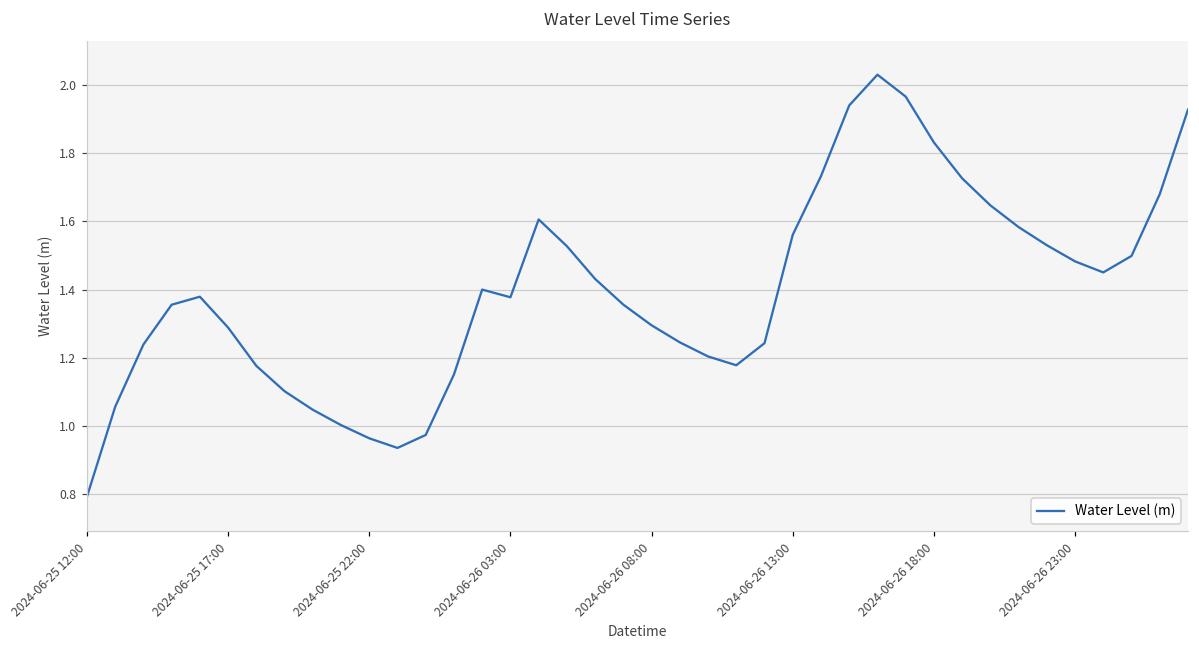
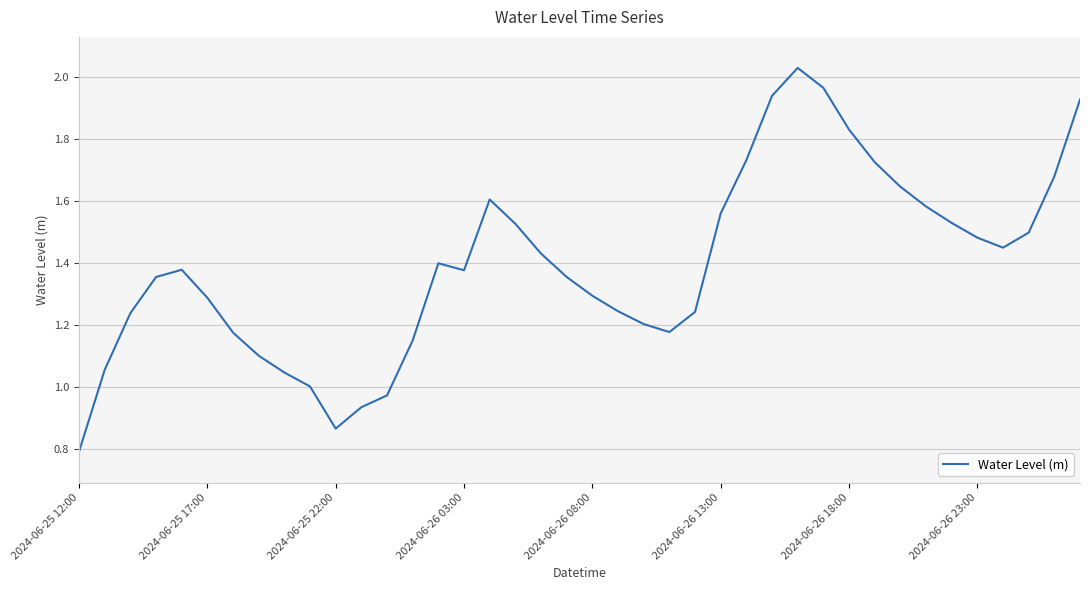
2024-06-25 22:00: 0.96 -> 0.87
